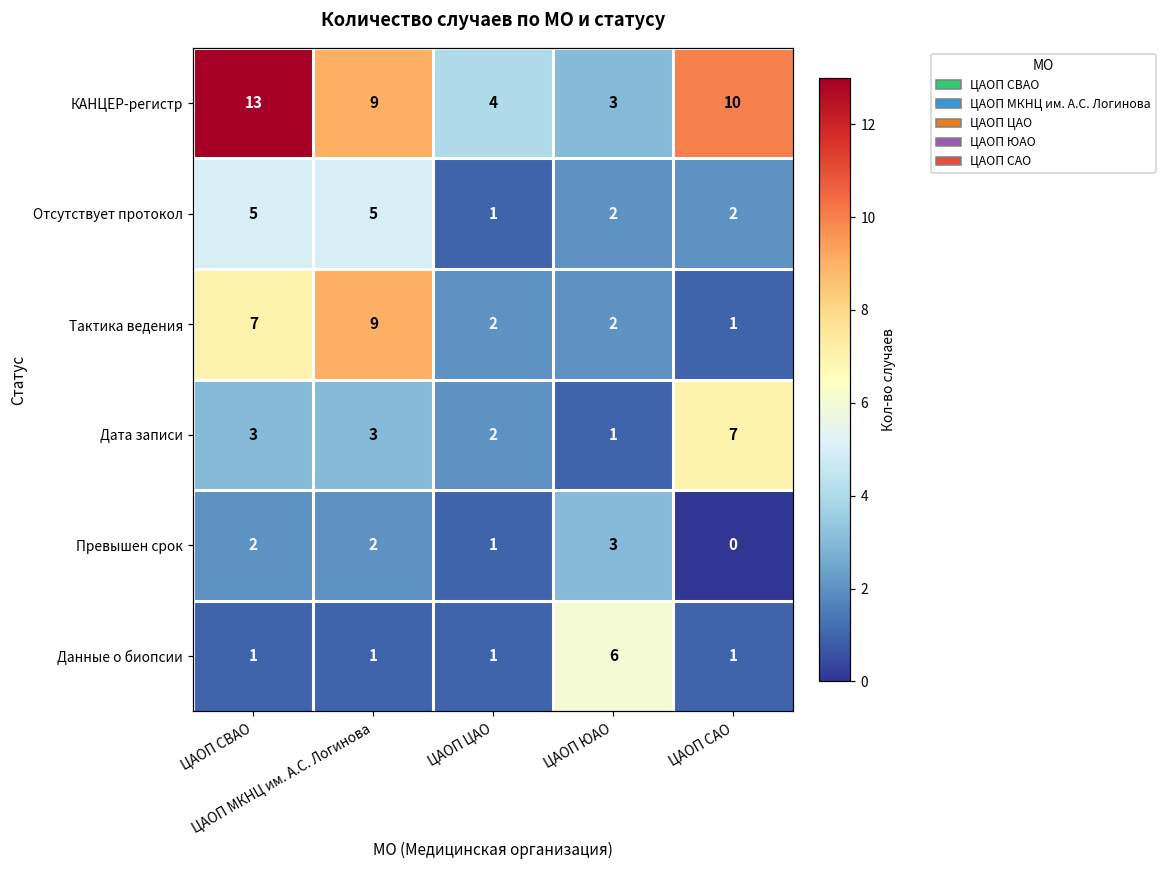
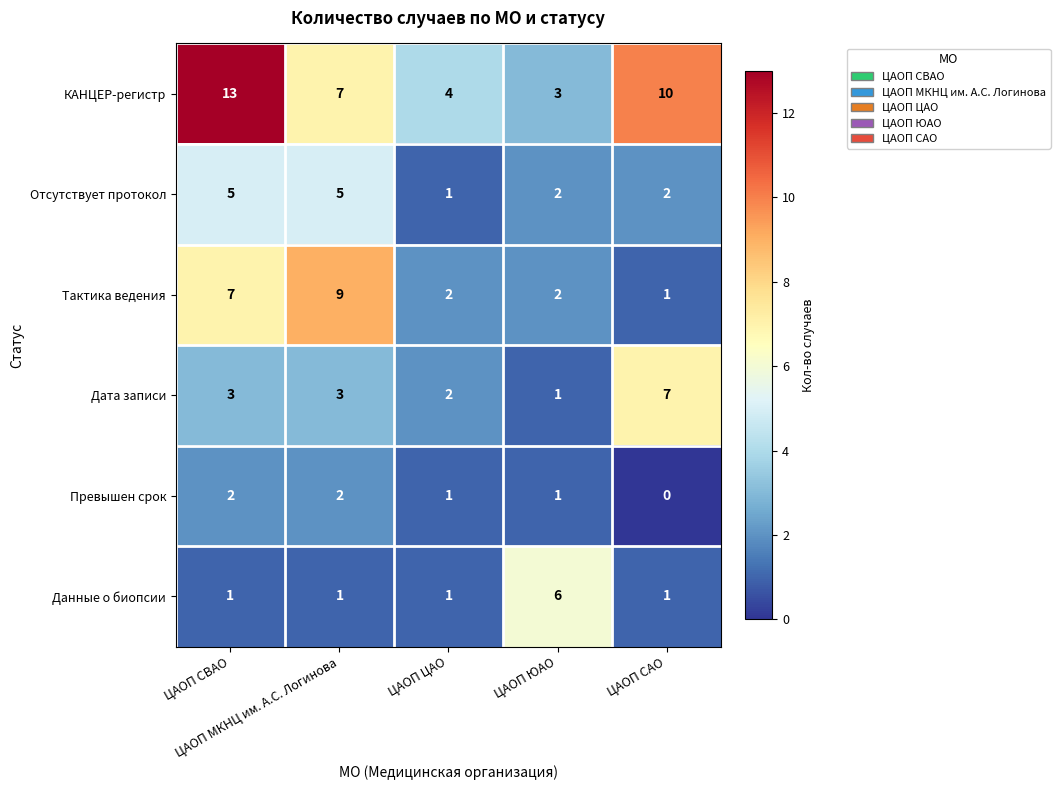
КАНЦЕР-регистр, ЦАОП МКНЦ им. А.С. Логинова: 9 -> 7
Превышен срок, ЦАОП ЮАО: 3 -> 1
